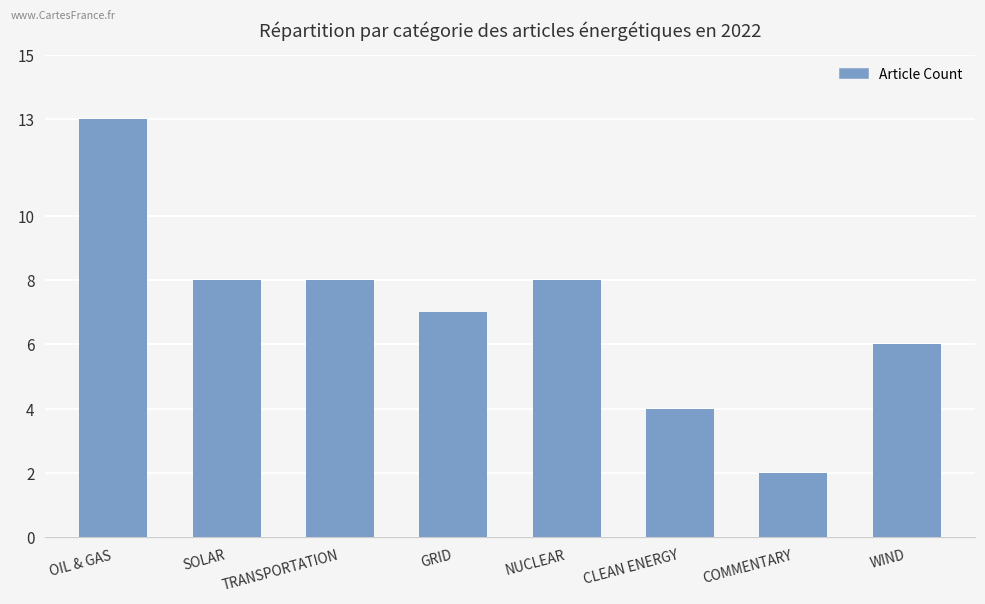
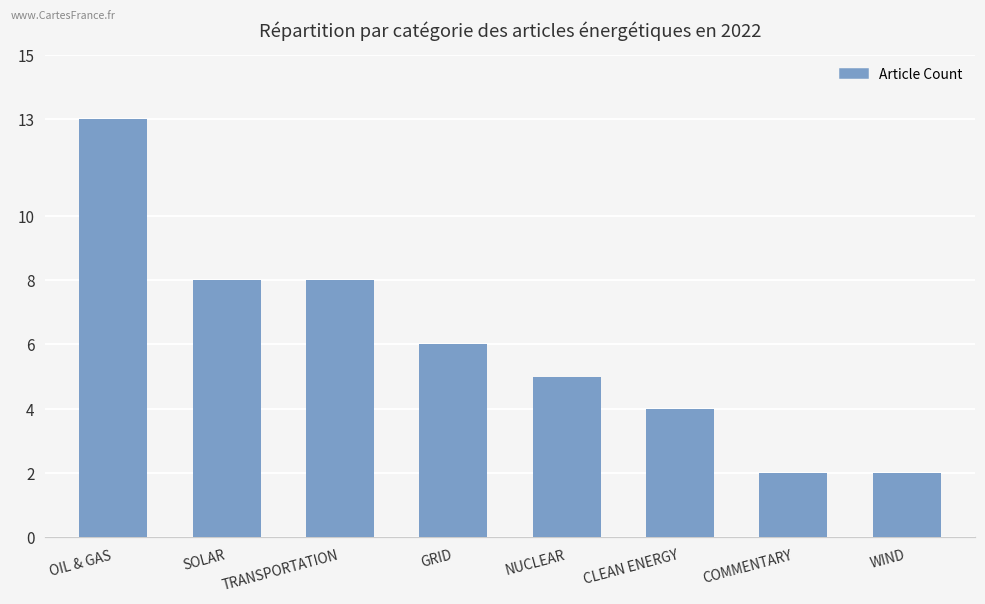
GRID: 7 -> 6
NUCLEAR: 8 -> 5
WIND: 6 -> 2
